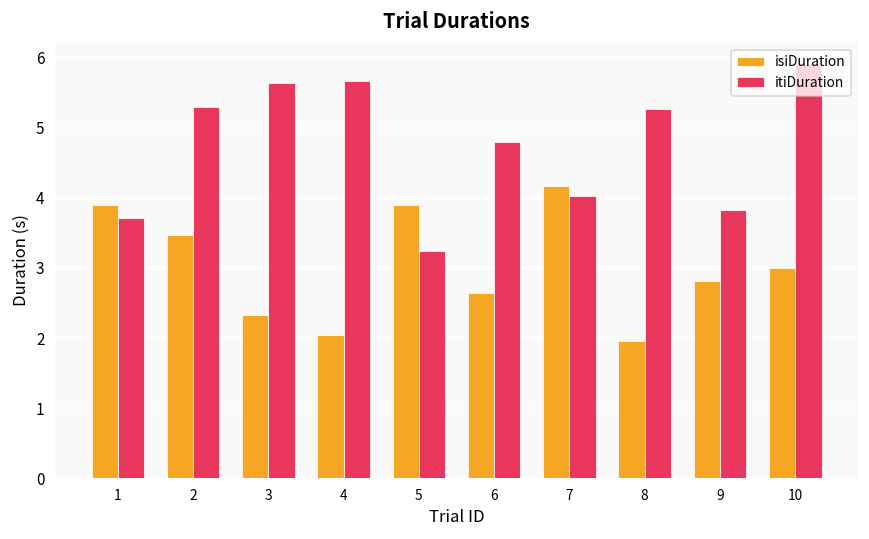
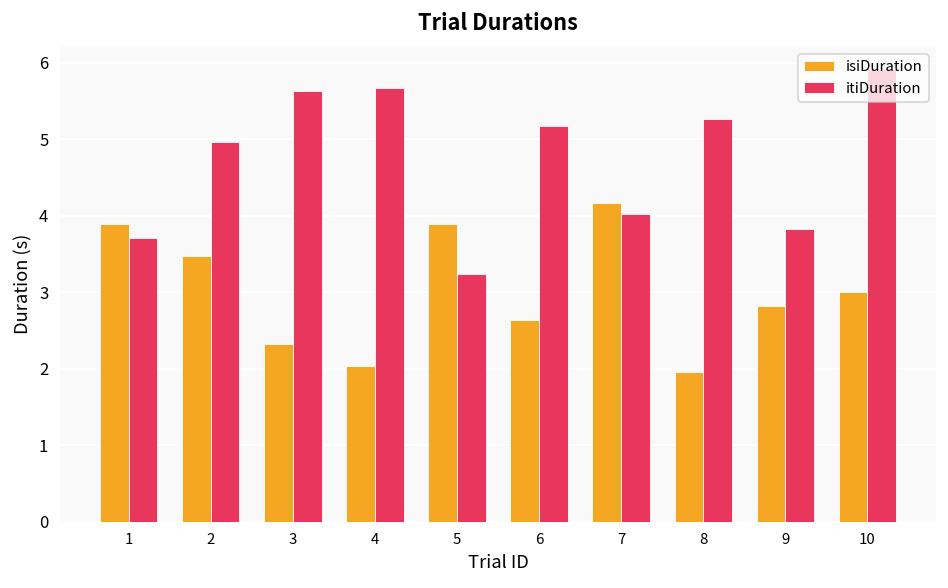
itiDuration, 2: 5.3 -> 5.0
itiDuration, 6: 4.8 -> 5.2
